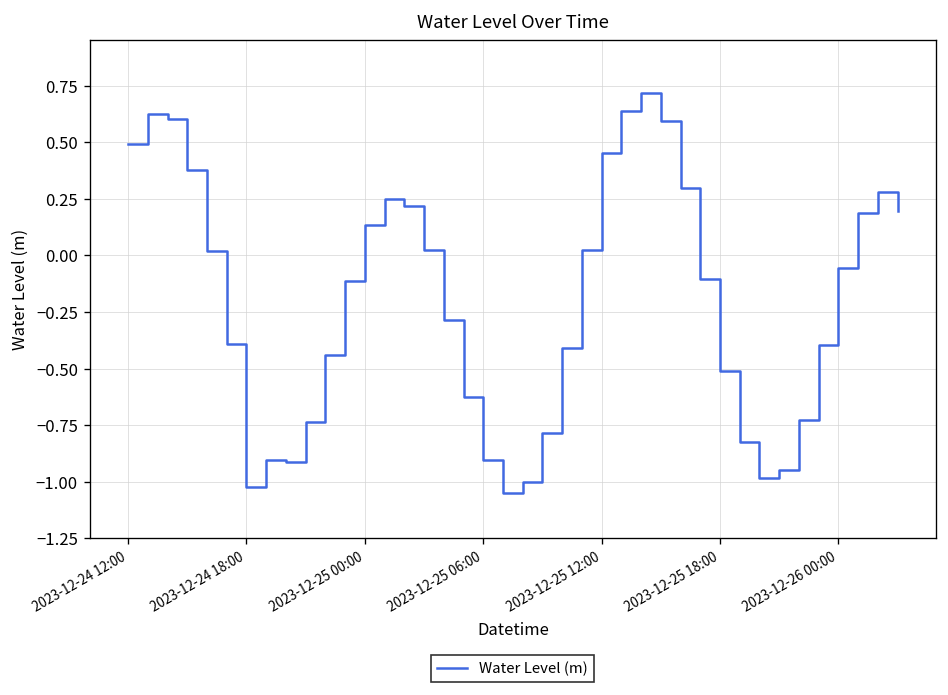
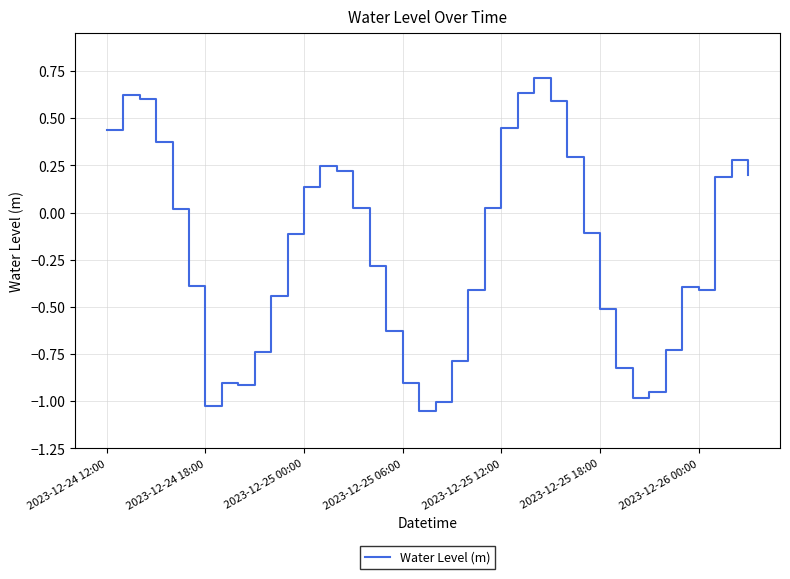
2023-12-24 12:00: 0.49 -> 0.44
2023-12-26 00:00: -0.06 -> -0.41
